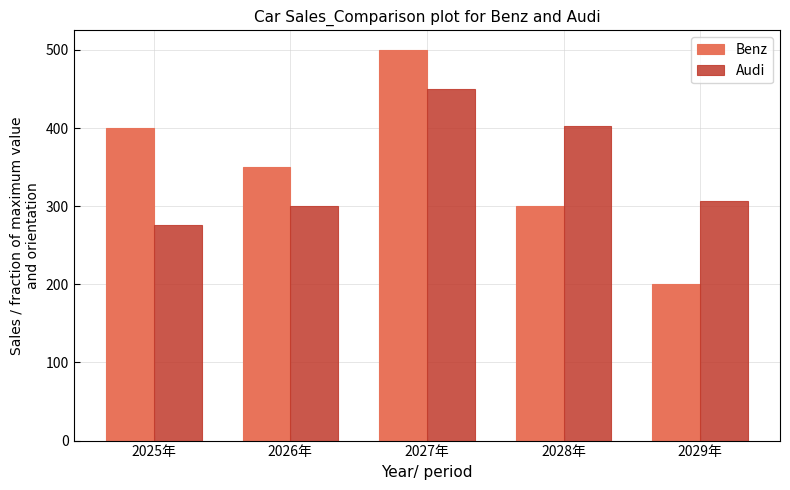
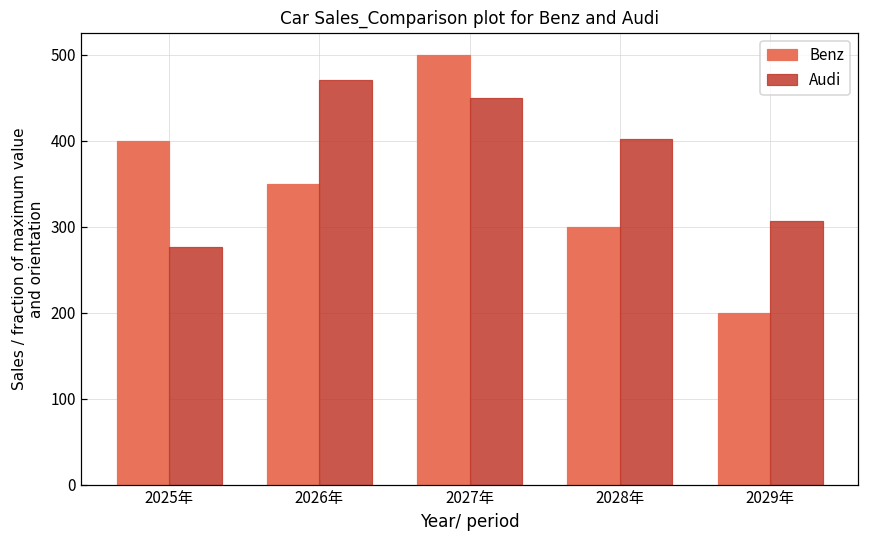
Audi, 2026年: 300 -> 470
